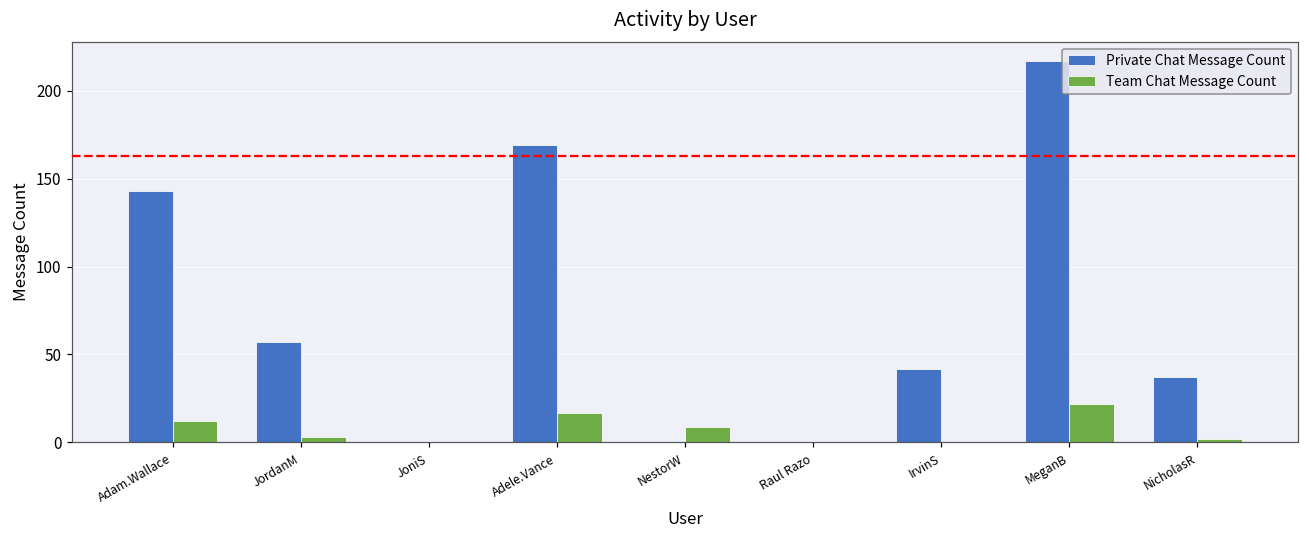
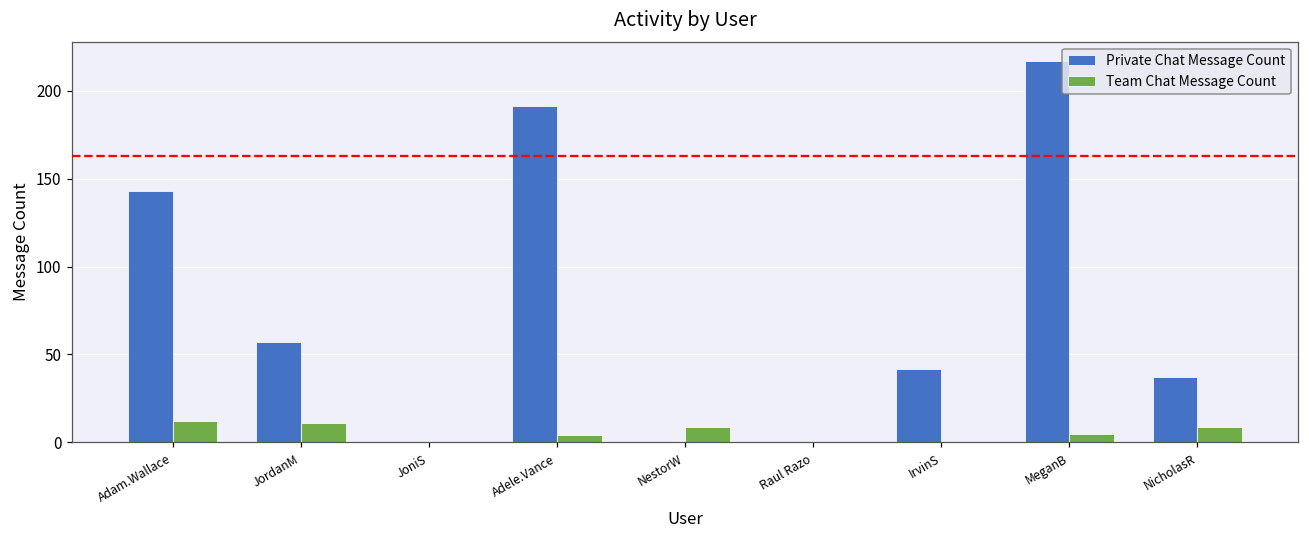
Team Chat Message Count, JordanM: 3 -> 11
Private Chat Message Count, Adele.Vance: 169 -> 191
Team Chat Message Count, Adele.Vance: 17 -> 4
Team Chat Message Count, MeganB: 22 -> 5
Team Chat Message Count, NicholasR: 2 -> 9
